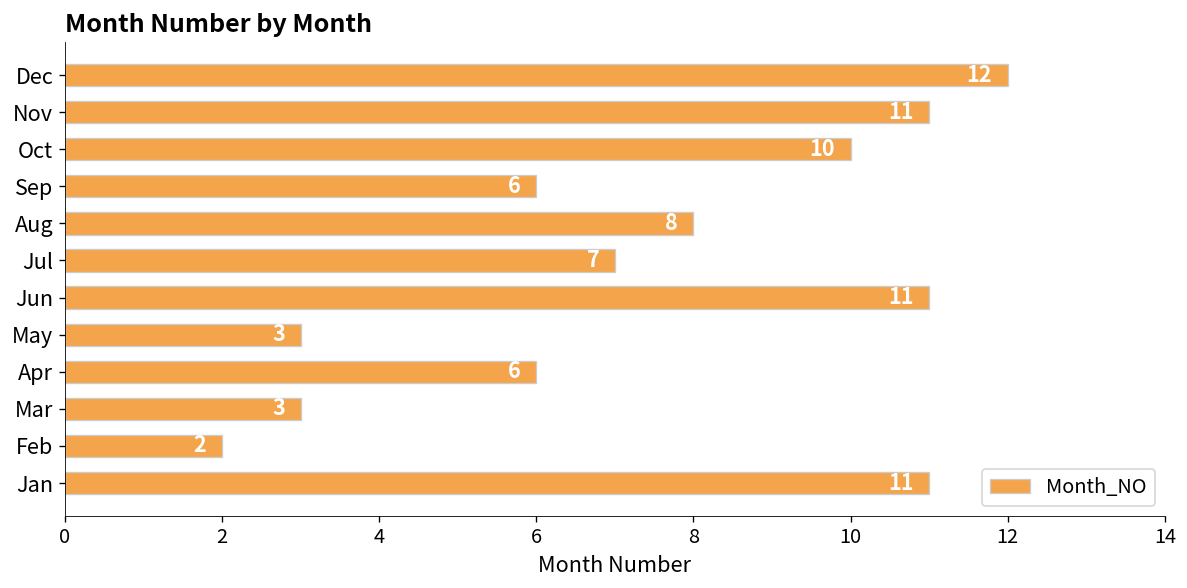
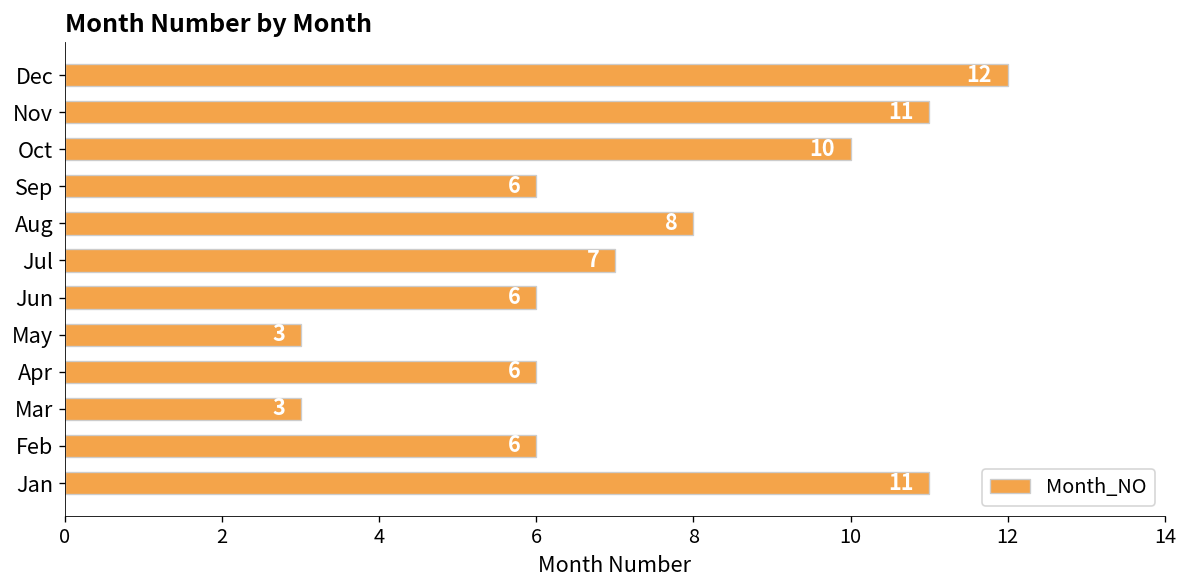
Jun: 11 -> 6
Feb: 2 -> 6
